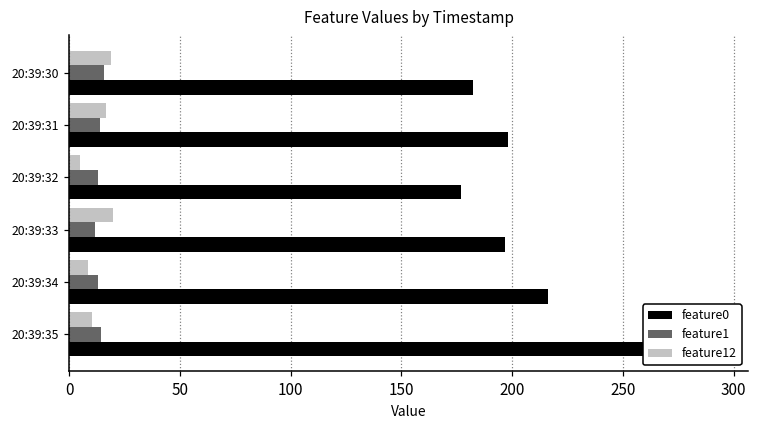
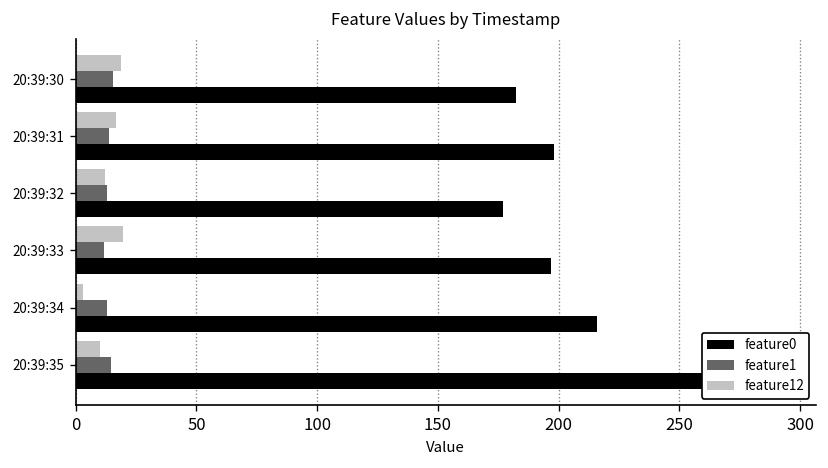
feature12, 20:39:32: 5 -> 12
feature12, 20:39:34: 9 -> 3
